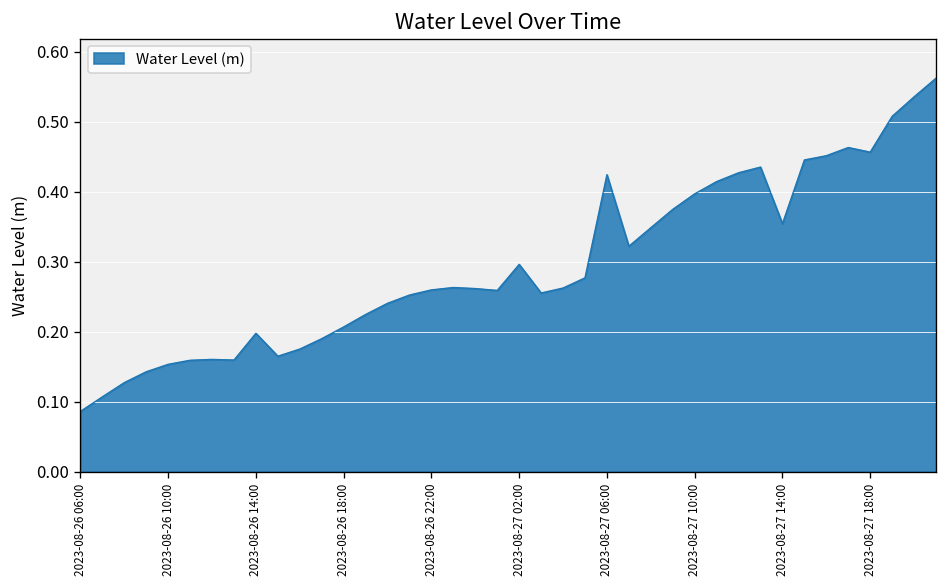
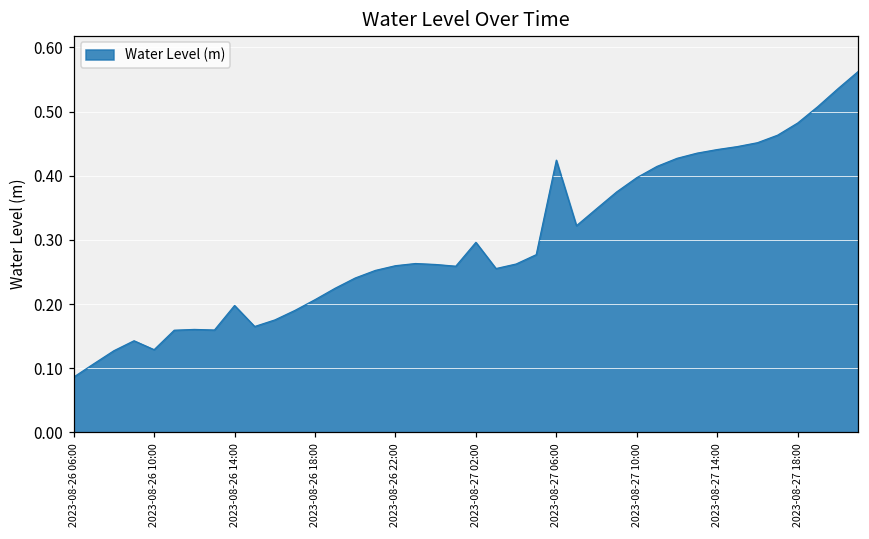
2023-08-26 10:00: 0.15 -> 0.13
2023-08-27 14:00: 0.35 -> 0.44
2023-08-27 18:00: 0.46 -> 0.48
